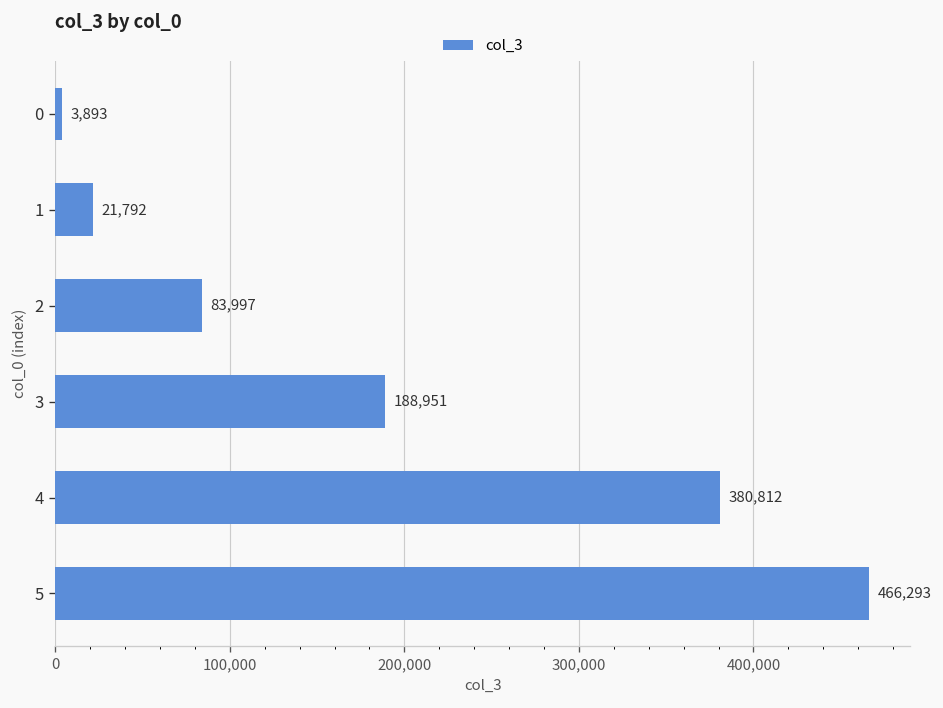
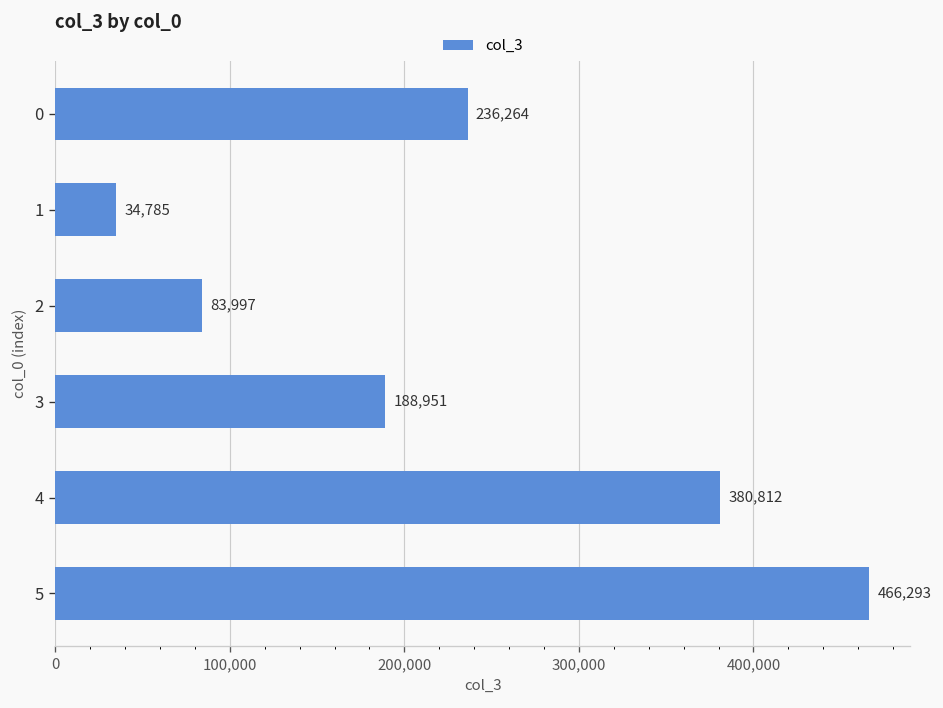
0: 3,893 -> 236,264
1: 21,792 -> 34,785
